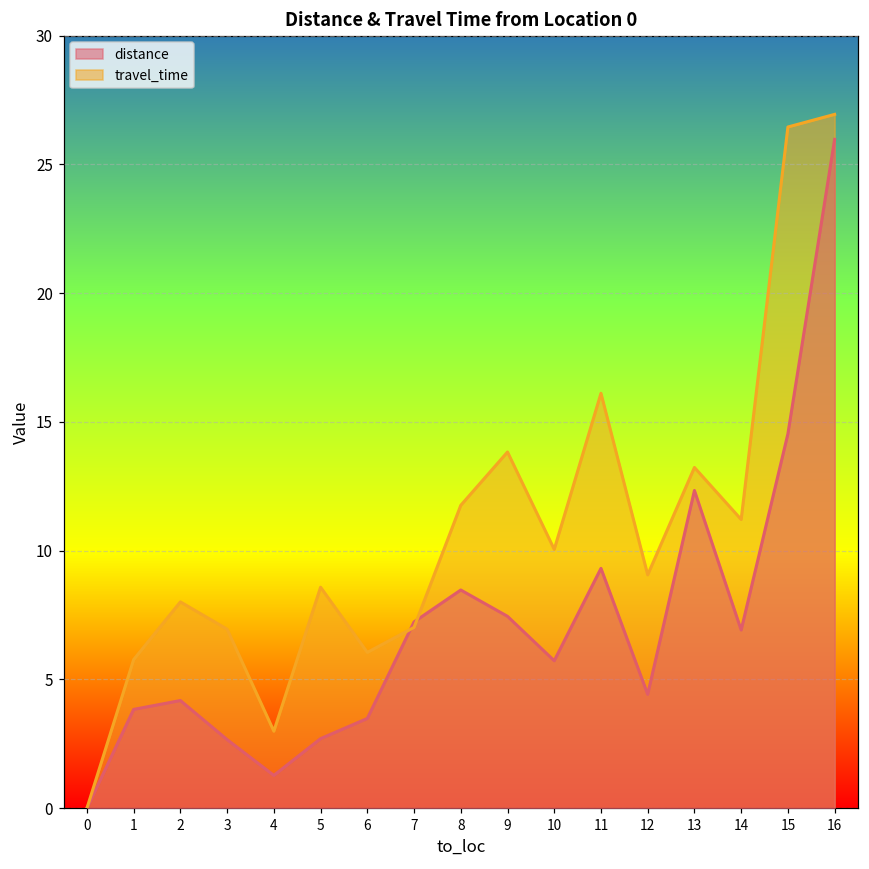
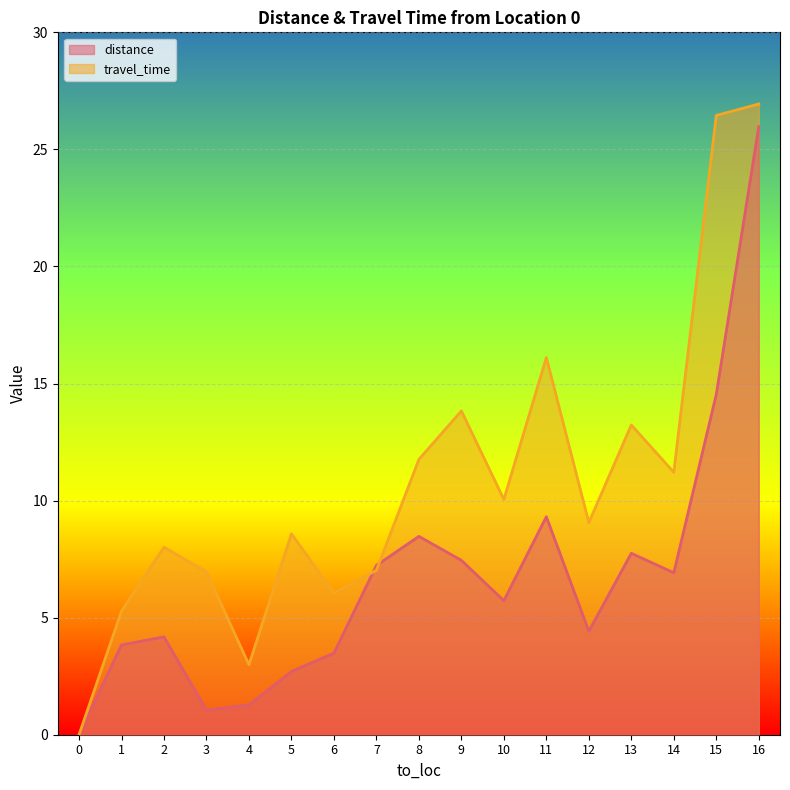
travel_time, 1: 5.8 -> 5.3
distance, 3: 2.7 -> 1.0
distance, 13: 12.3 -> 7.7
